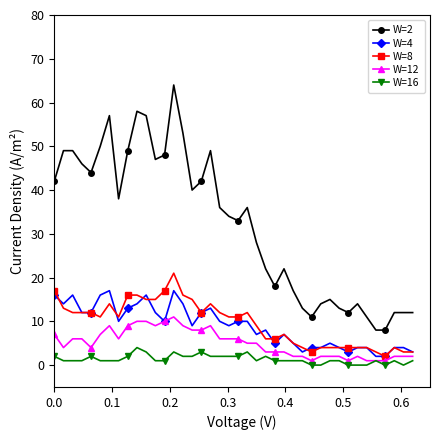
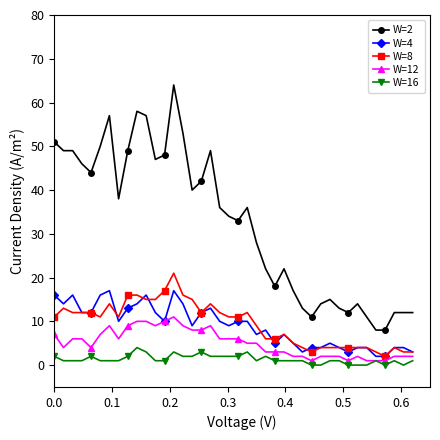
W=2, 0.0: 42 -> 51
W=8, 0.0: 17 -> 11
